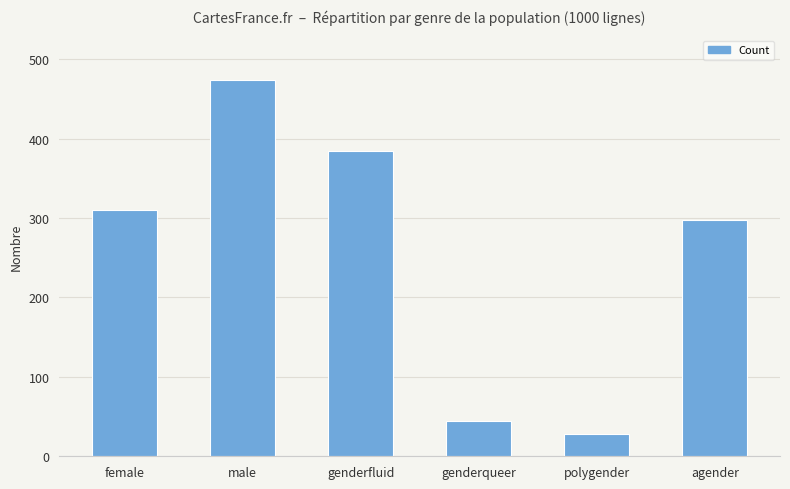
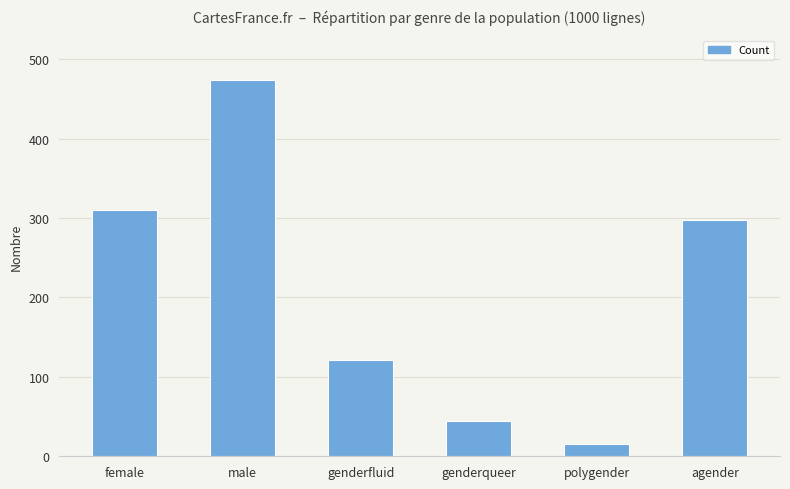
genderfluid: 380 -> 120
polygender: 30 -> 20
